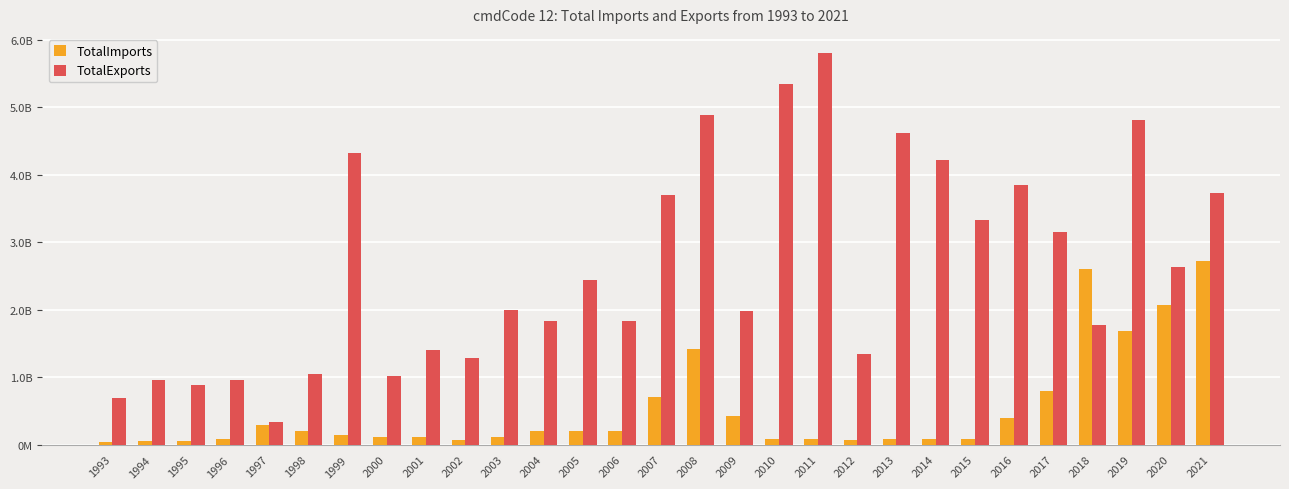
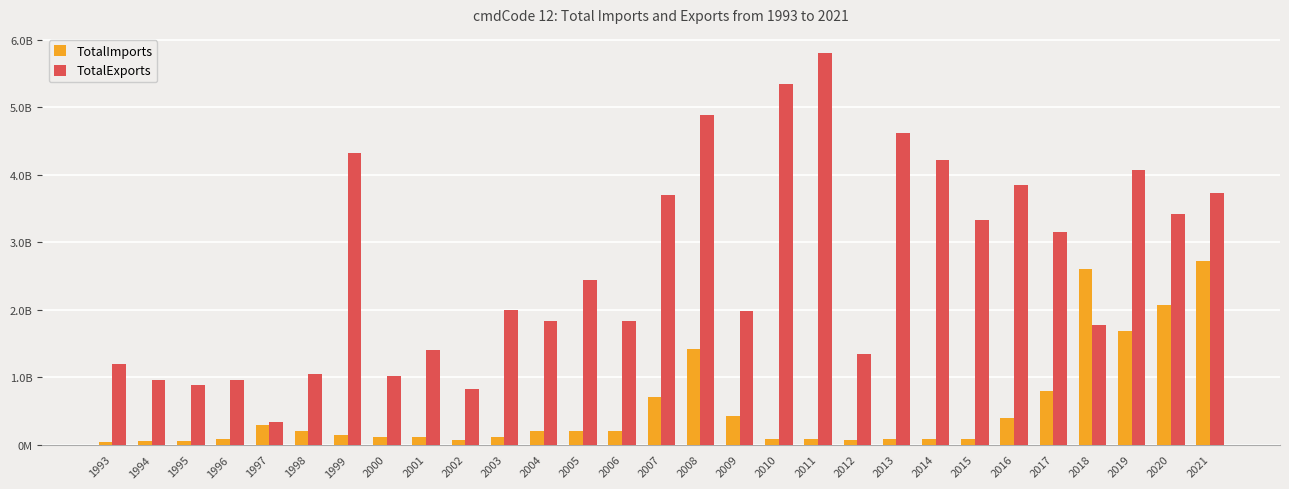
TotalExports, 1993: 700000000 -> 1200000000
TotalExports, 2002: 1300000000 -> 800000000
TotalExports, 2019: 4800000000 -> 4100000000
TotalExports, 2020: 2600000000 -> 3400000000
